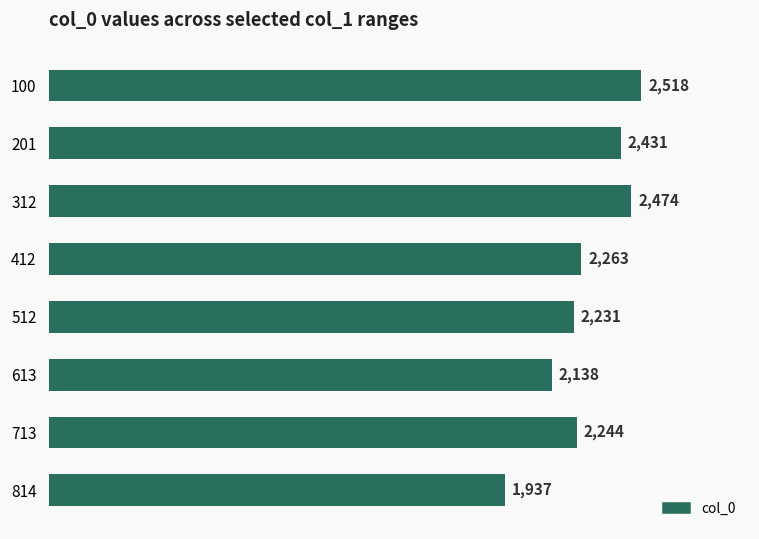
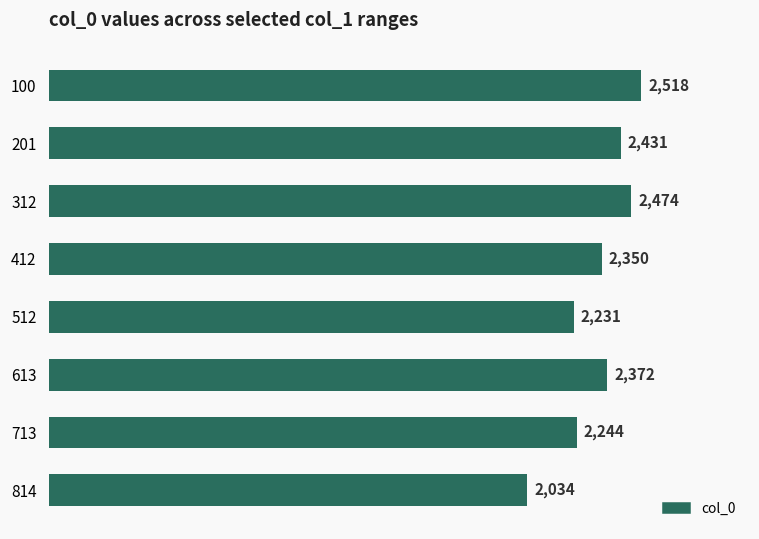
412: 2,263 -> 2,350
613: 2,138 -> 2,372
814: 1,937 -> 2,034
